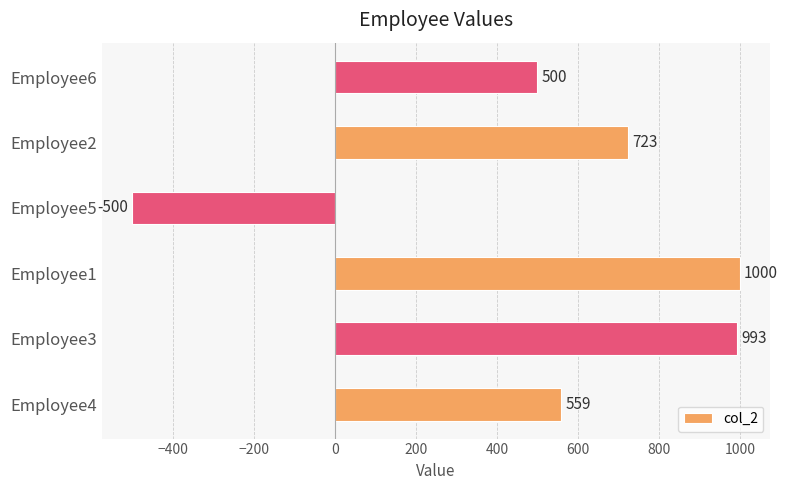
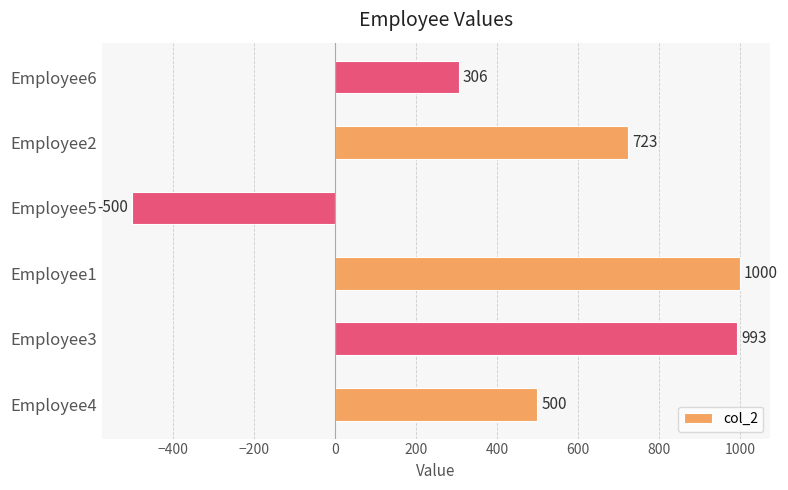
Employee6: 500 -> 306
Employee4: 559 -> 500
